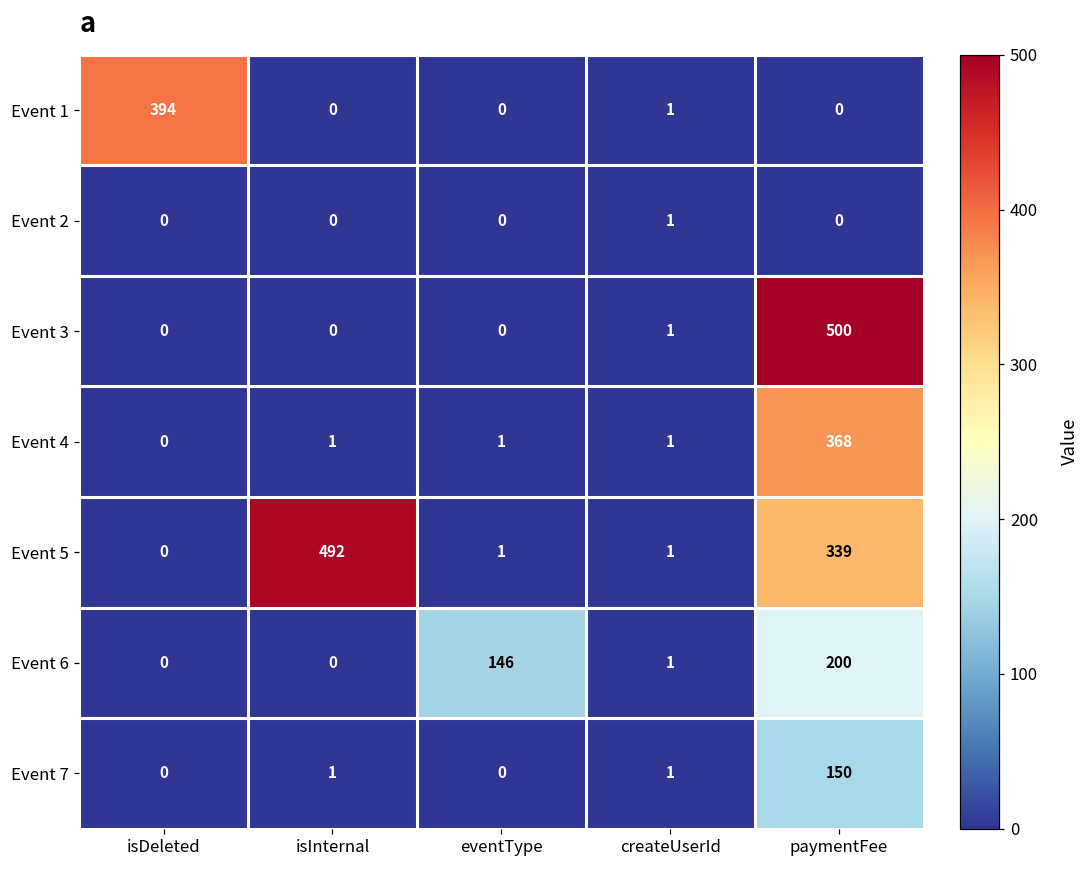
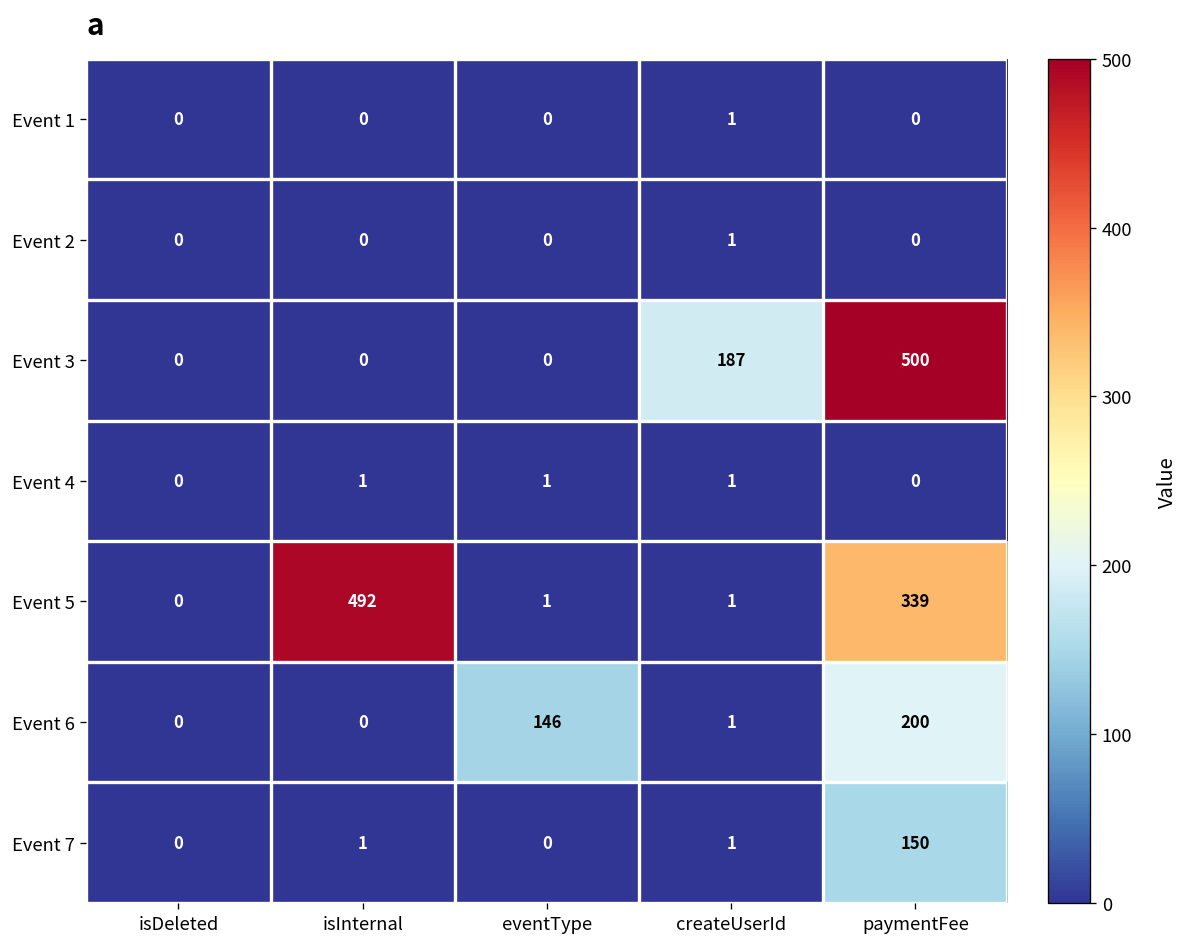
Event 1, isDeleted: 394 -> 0
Event 3, createUserId: 1 -> 187
Event 4, paymentFee: 368 -> 0
